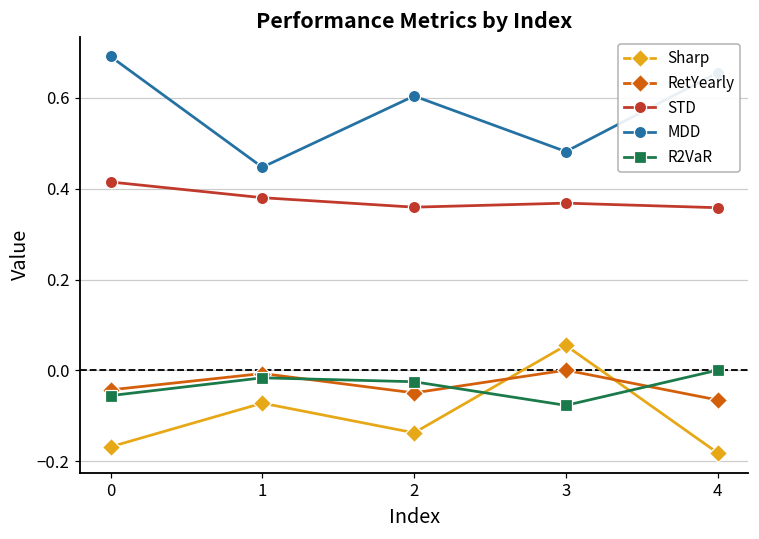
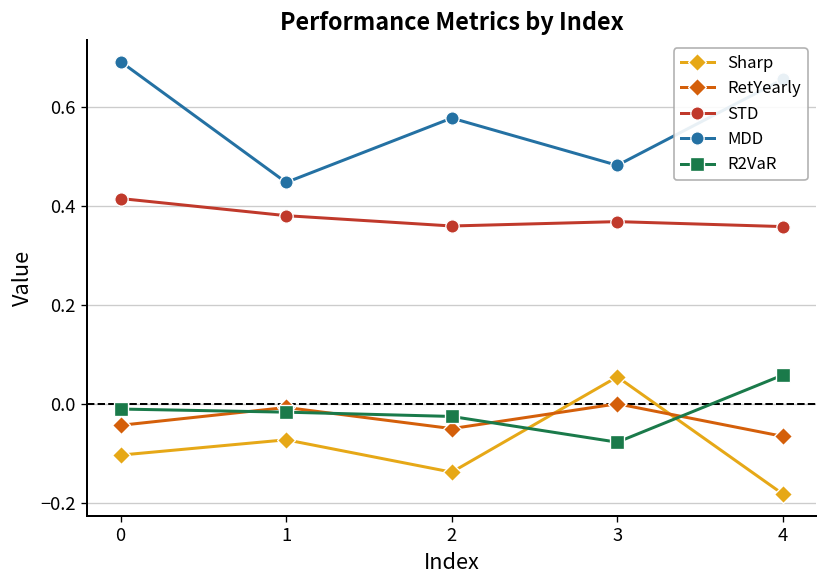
Sharp, 0: -0.17 -> -0.10
R2VaR, 0: -0.06 -> -0.01
MDD, 2: 0.60 -> 0.58
R2VaR, 4: 0.00 -> 0.06
